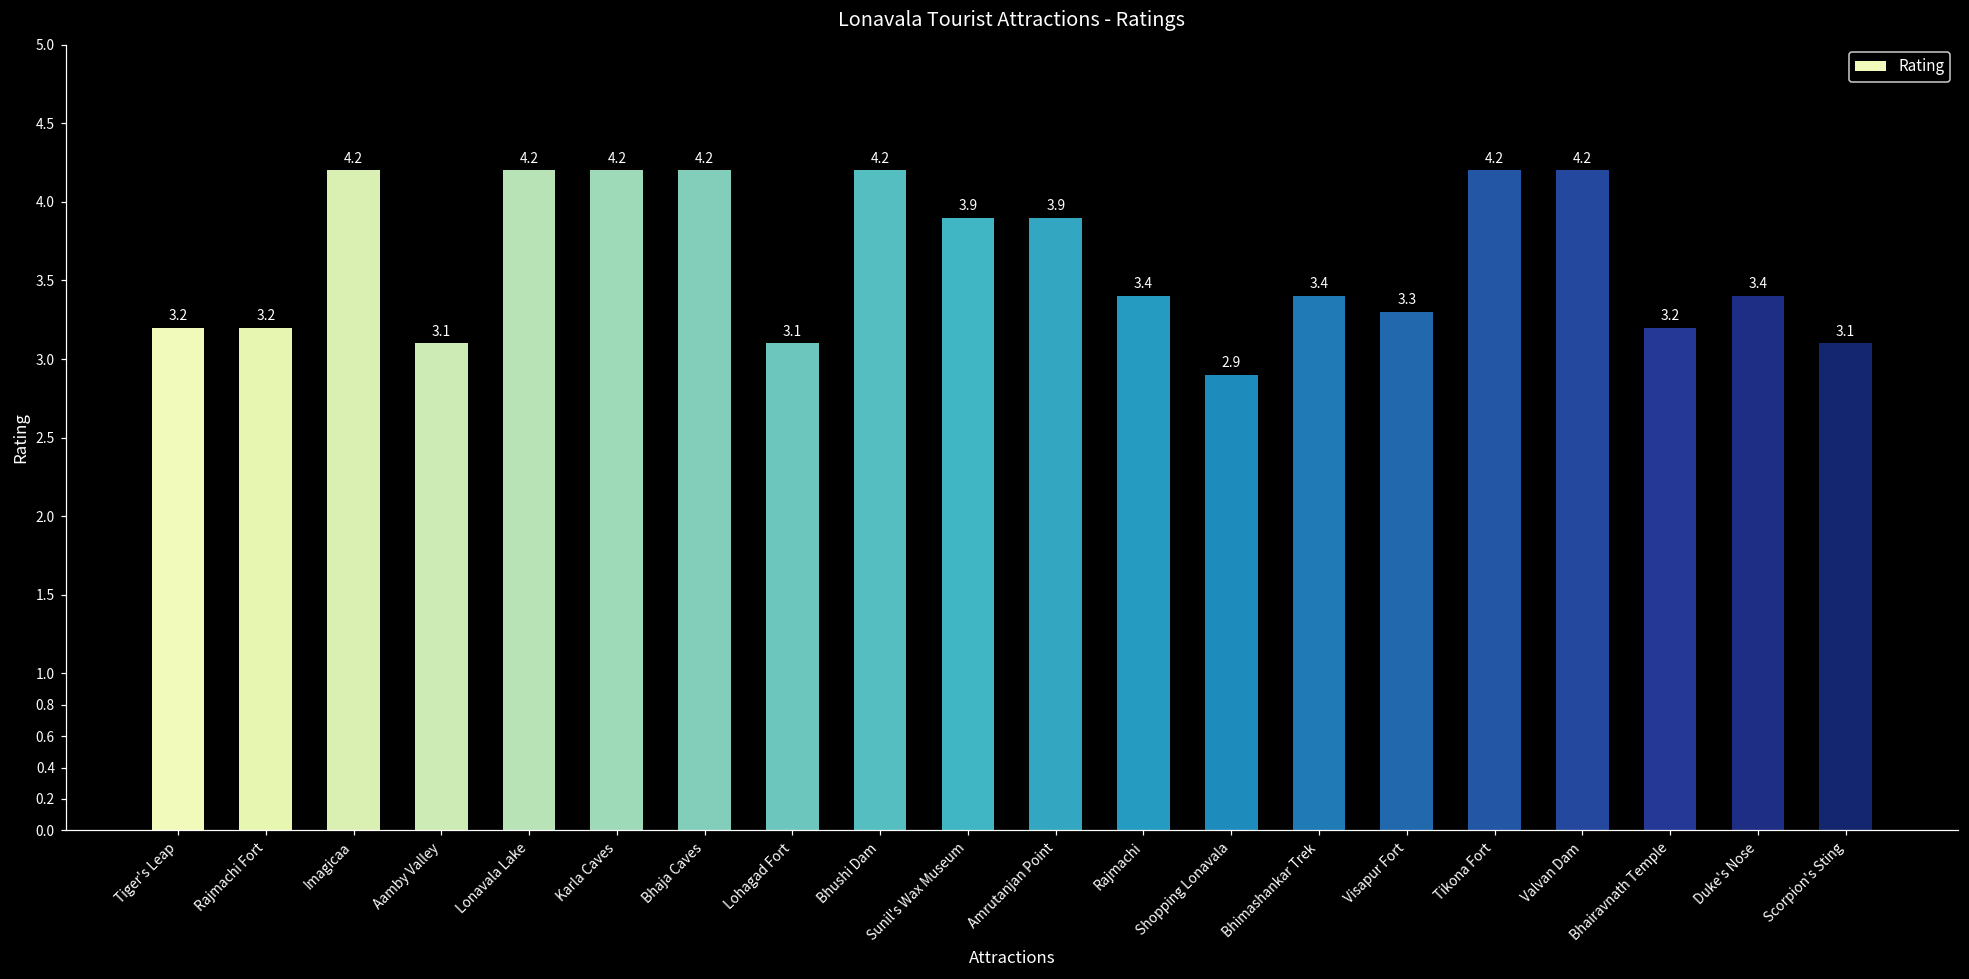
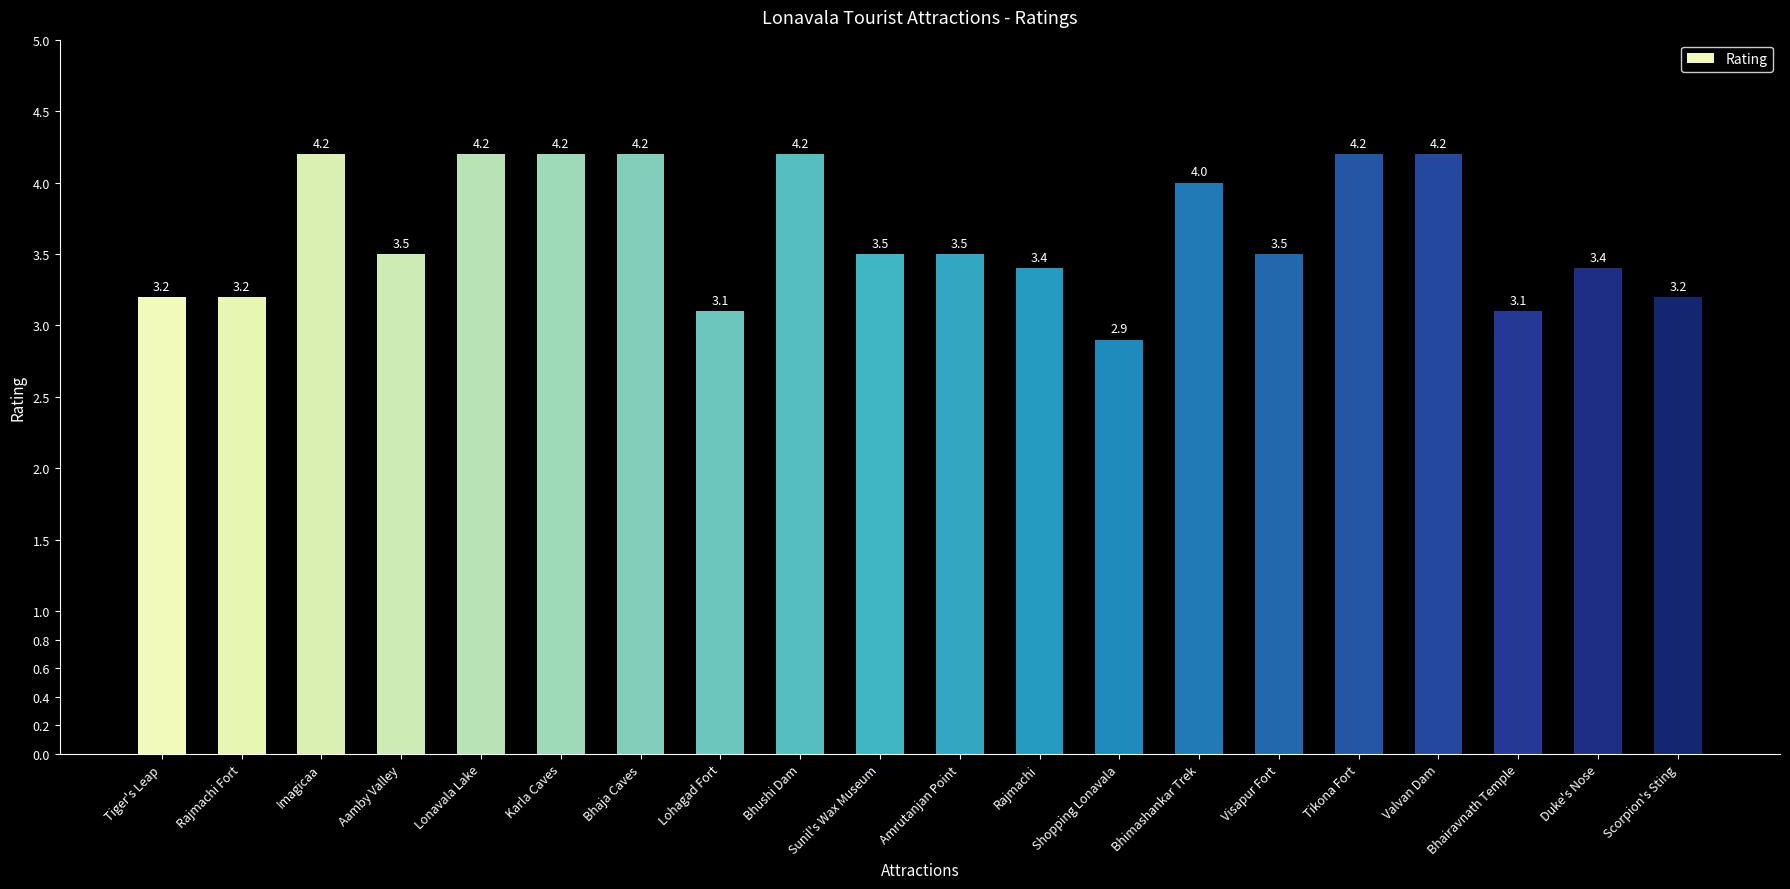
Aamby Valley: 3.1 -> 3.5
Sunil's Wax Museum: 3.9 -> 3.5
Amrutanjan Point: 3.9 -> 3.5
Bhimashankar Trek: 3.4 -> 4.0
Visapur Fort: 3.3 -> 3.5
Bhairavnath Temple: 3.2 -> 3.1
Scorpion's Sting: 3.1 -> 3.2
